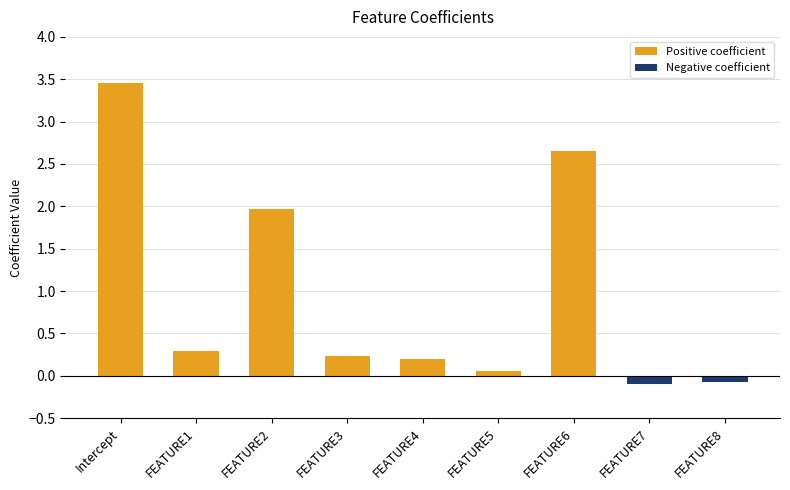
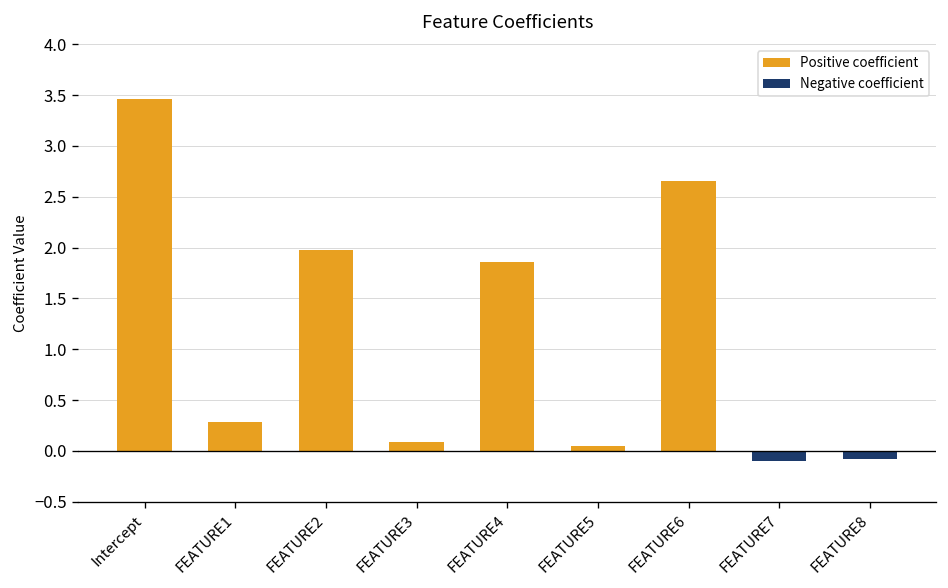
Positive coefficient, FEATURE3: 0.2 -> 0.1
Positive coefficient, FEATURE4: 0.2 -> 1.9
